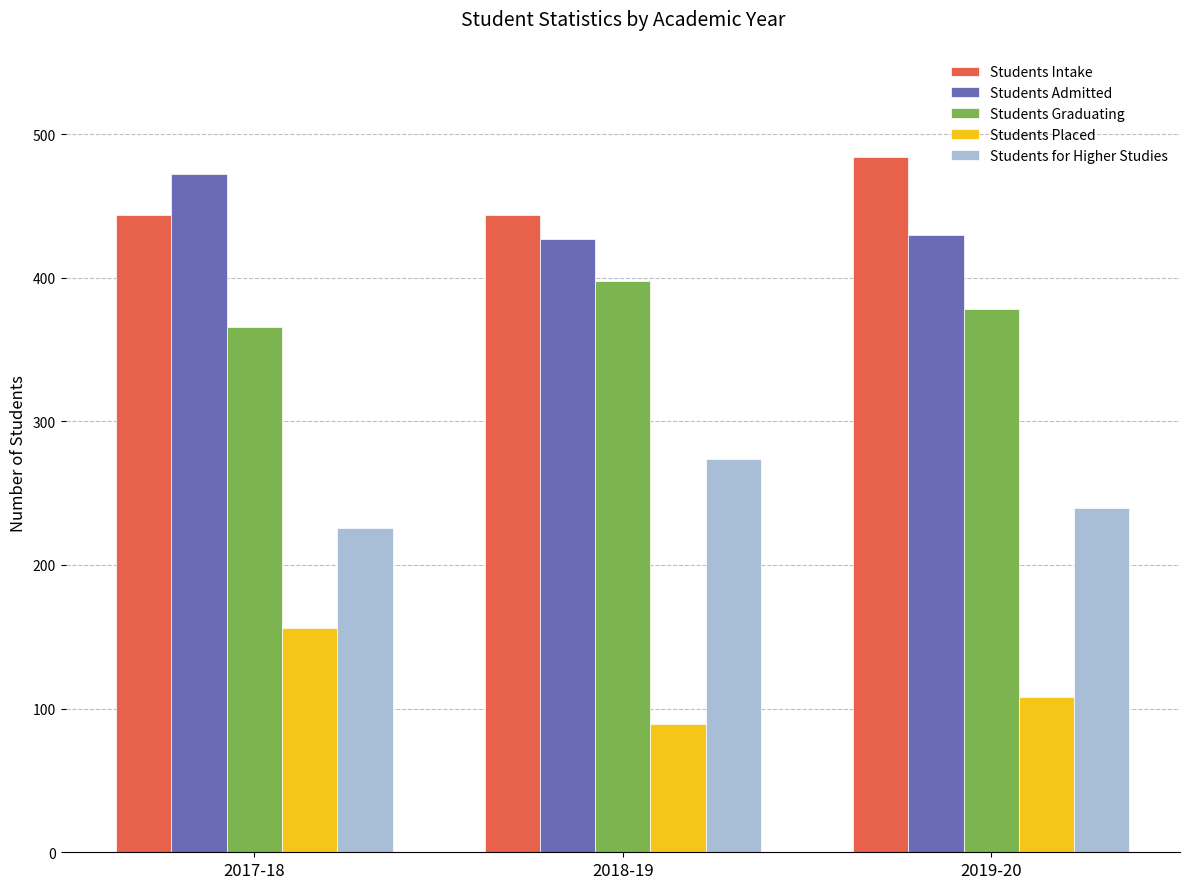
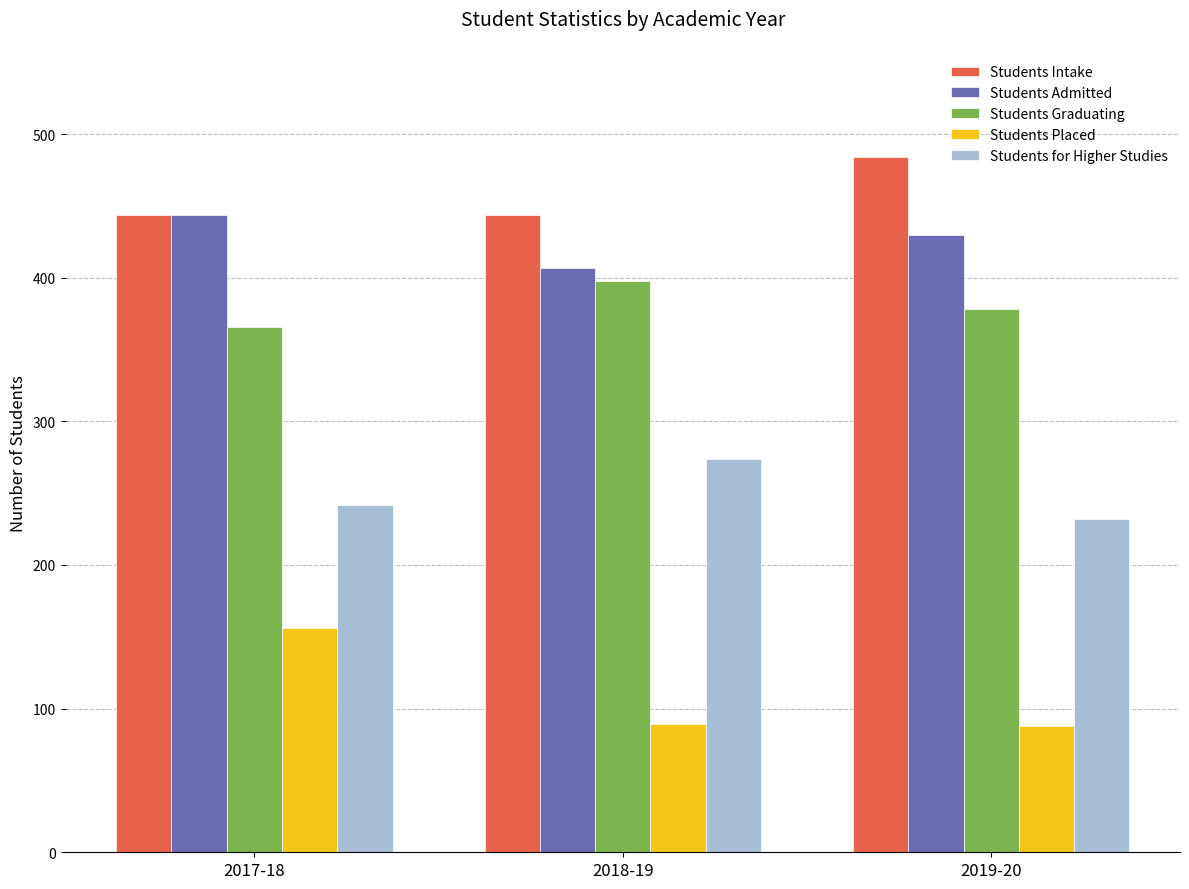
Students Admitted, 2017-18: 472 -> 444
Students for Higher Studies, 2017-18: 226 -> 242
Students Admitted, 2018-19: 427 -> 407
Students Placed, 2019-20: 108 -> 88
Students for Higher Studies, 2019-20: 240 -> 232
